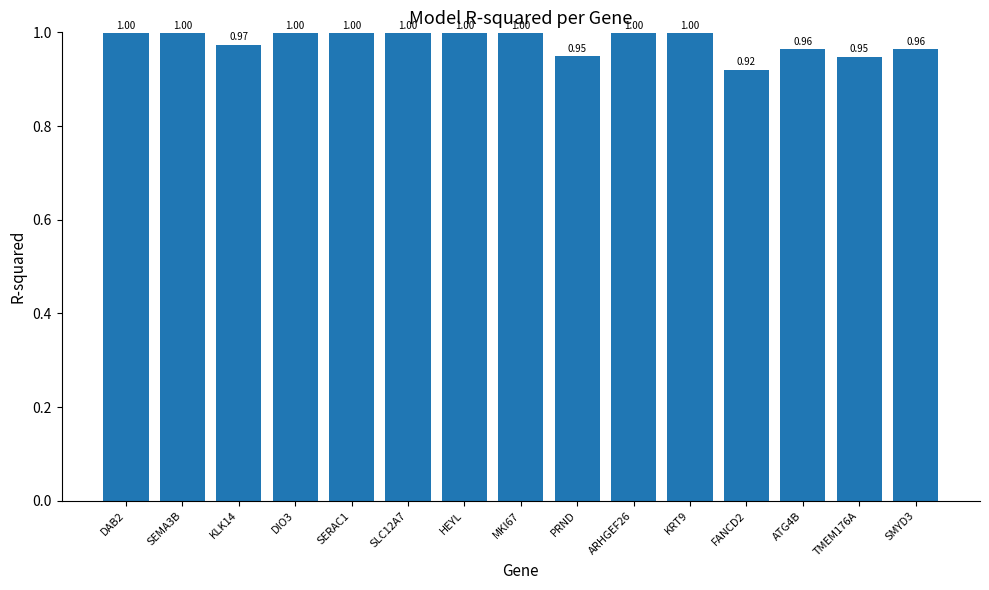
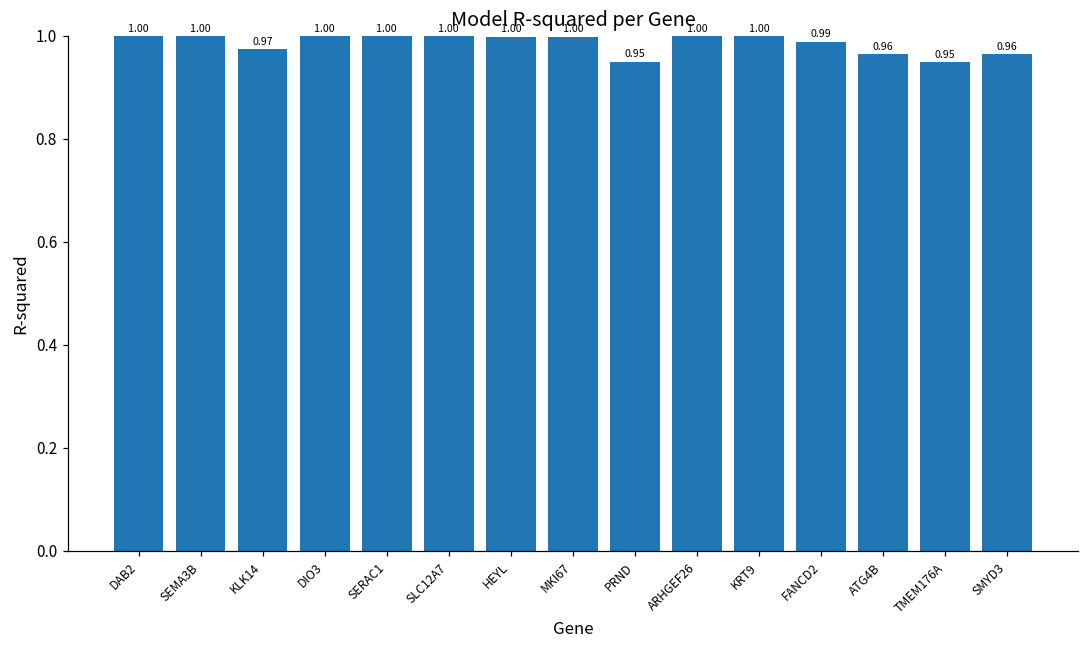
FANCD2: 0.92 -> 0.99
